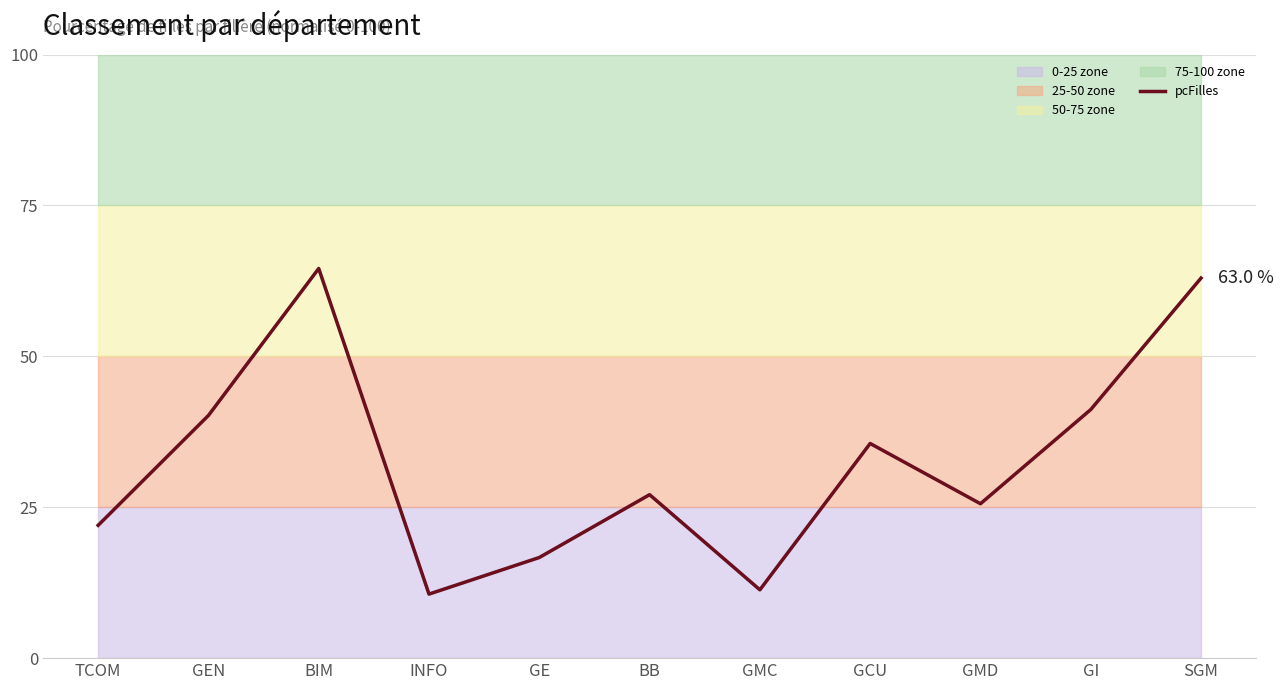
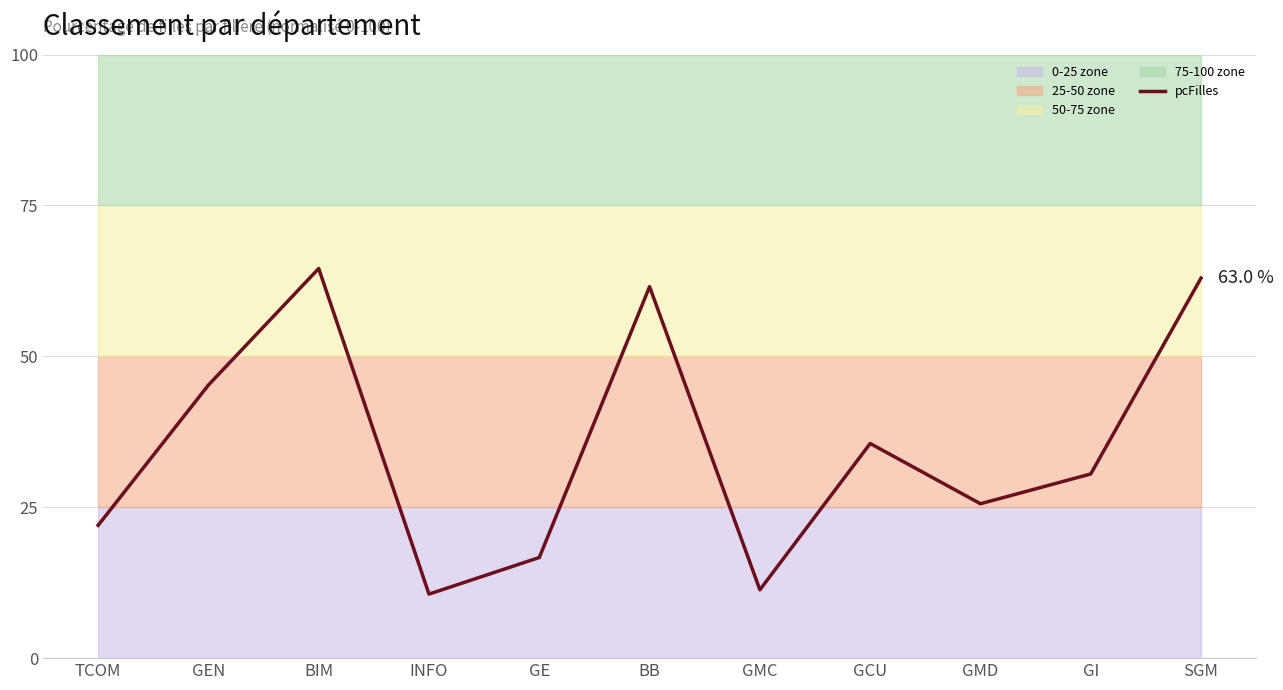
pcFilles, GEN: 40 -> 45
pcFilles, BB: 27 -> 62
pcFilles, GI: 41 -> 31
